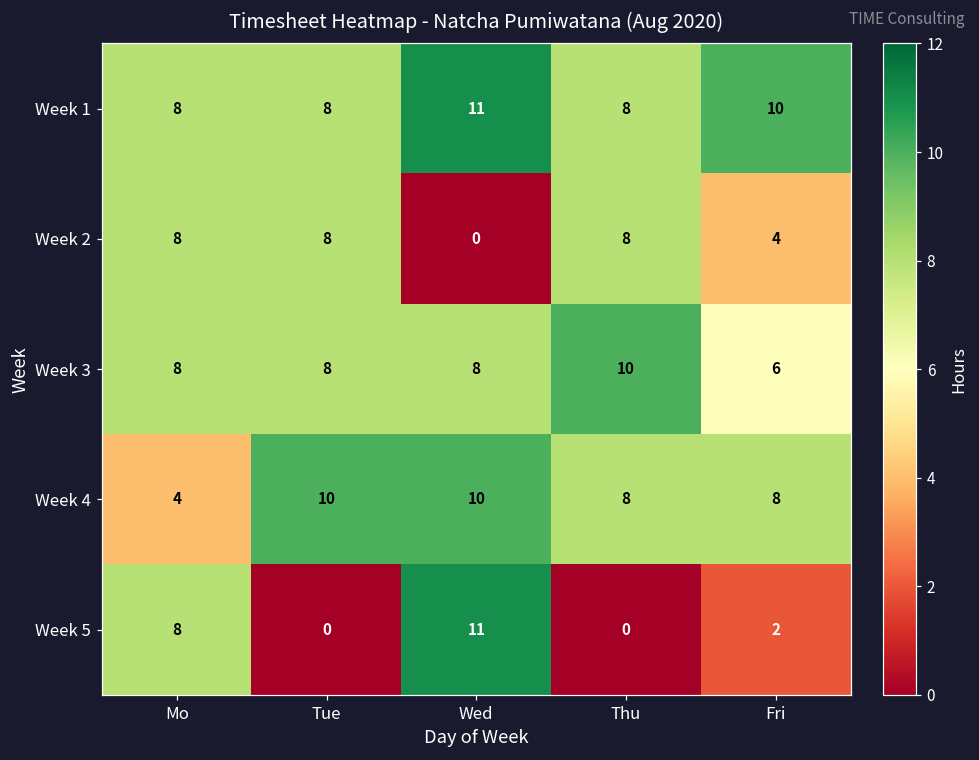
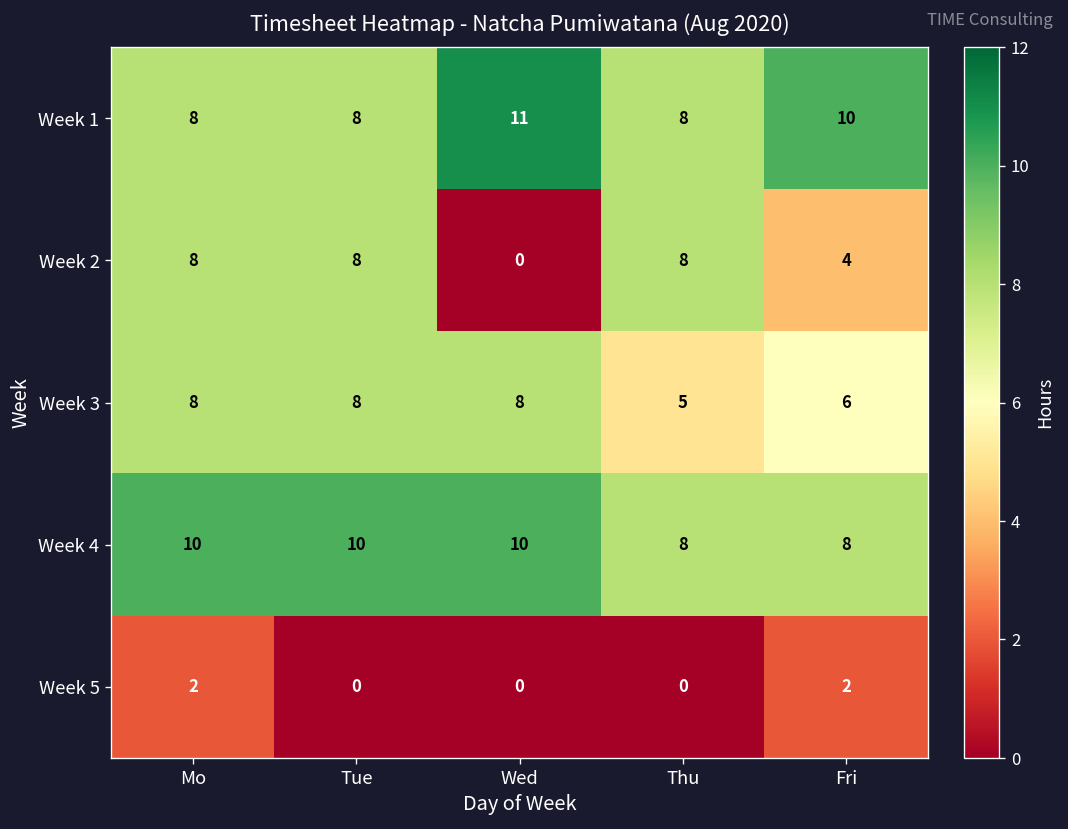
Week 3, Thu: 10 -> 5
Week 4, Mo: 4 -> 10
Week 5, Mo: 8 -> 2
Week 5, Wed: 11 -> 0
